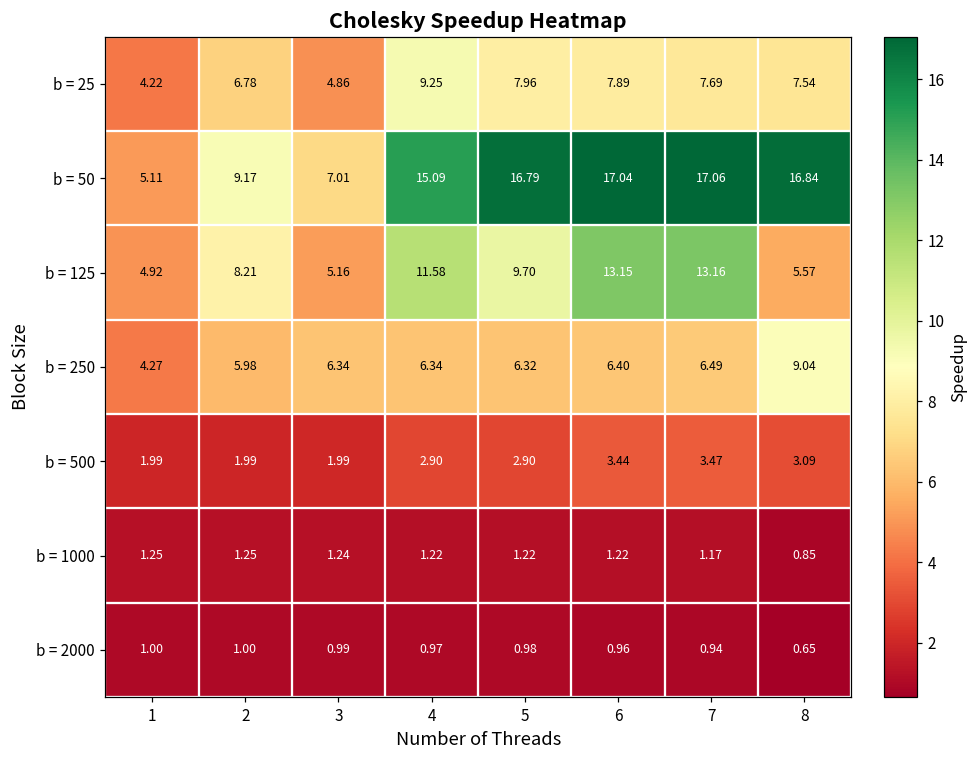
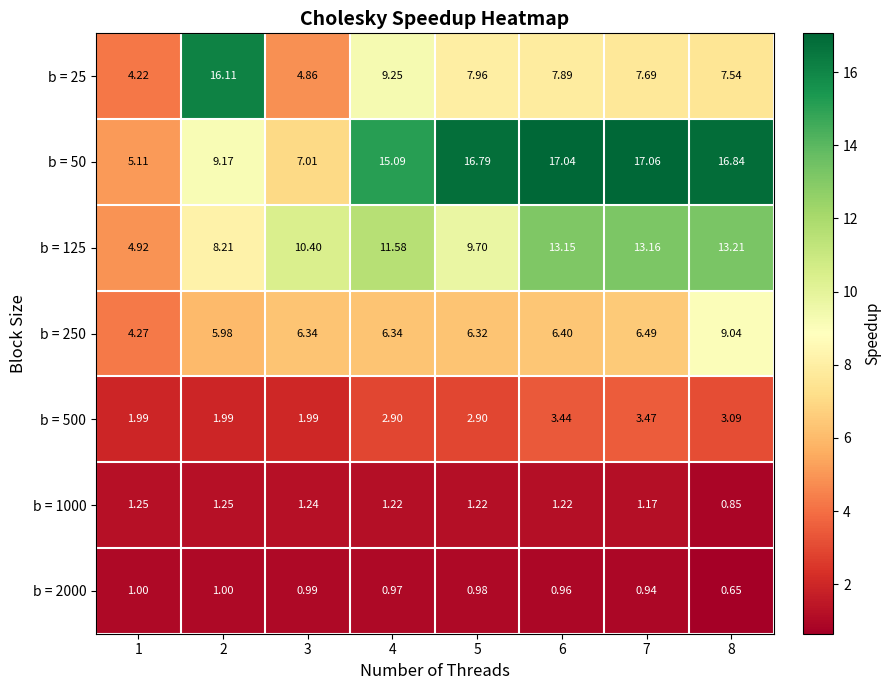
b = 25, 2: 6.78 -> 16.11
b = 125, 3: 5.16 -> 10.40
b = 125, 8: 5.57 -> 13.21
